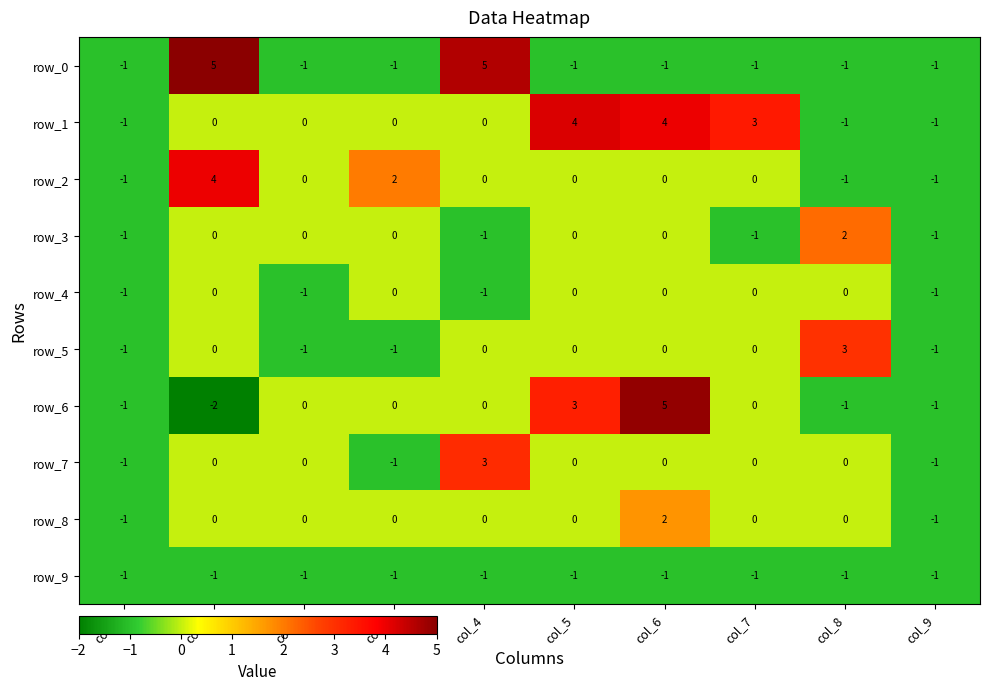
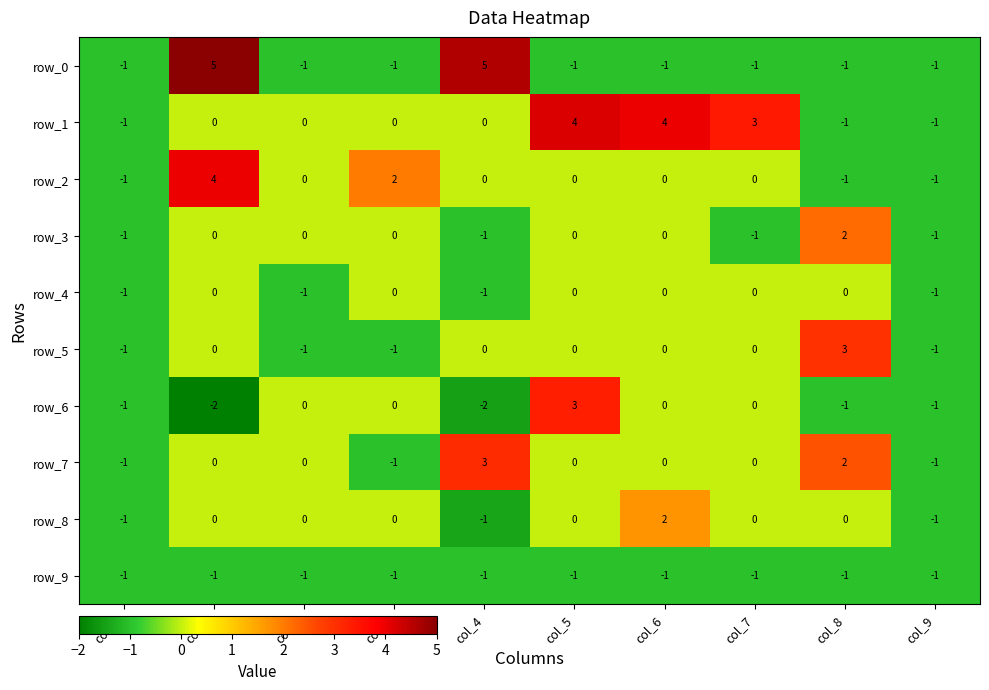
row_6, col_4: 0 -> -2
row_6, col_6: 5 -> 0
row_7, col_8: 0 -> 2
row_8, col_4: 0 -> -1
